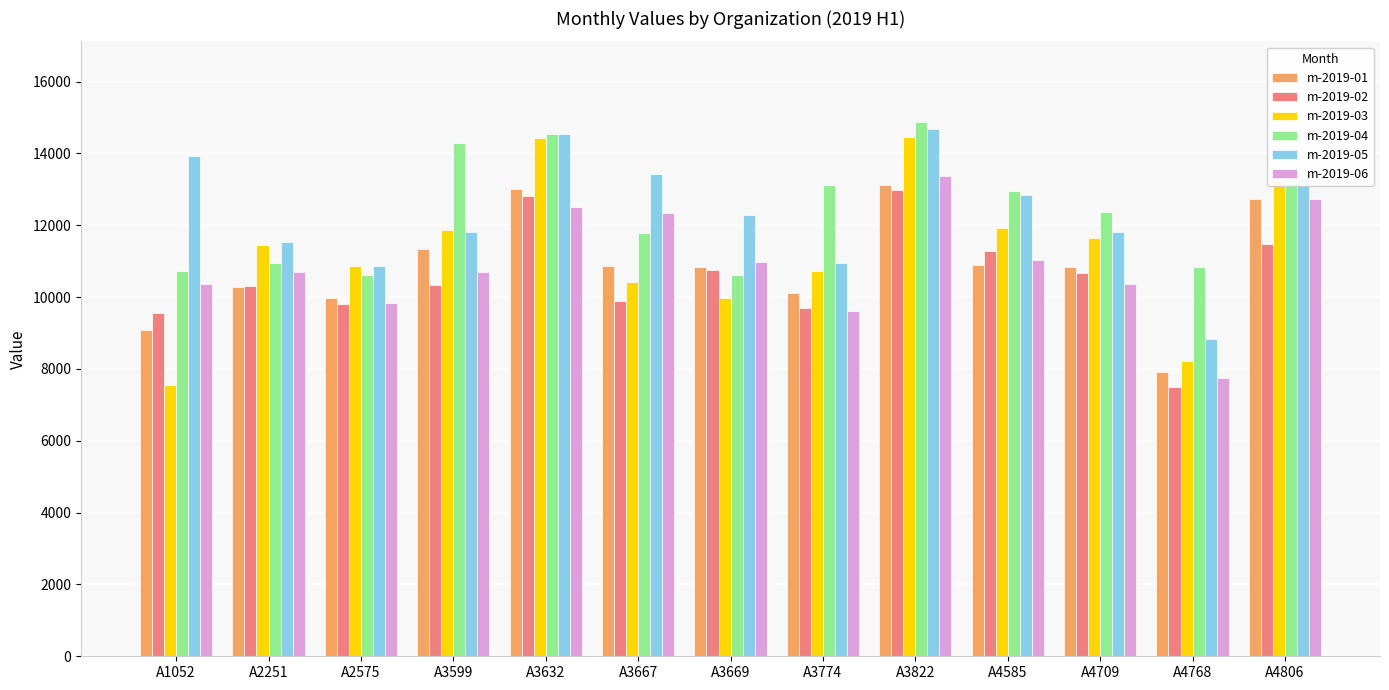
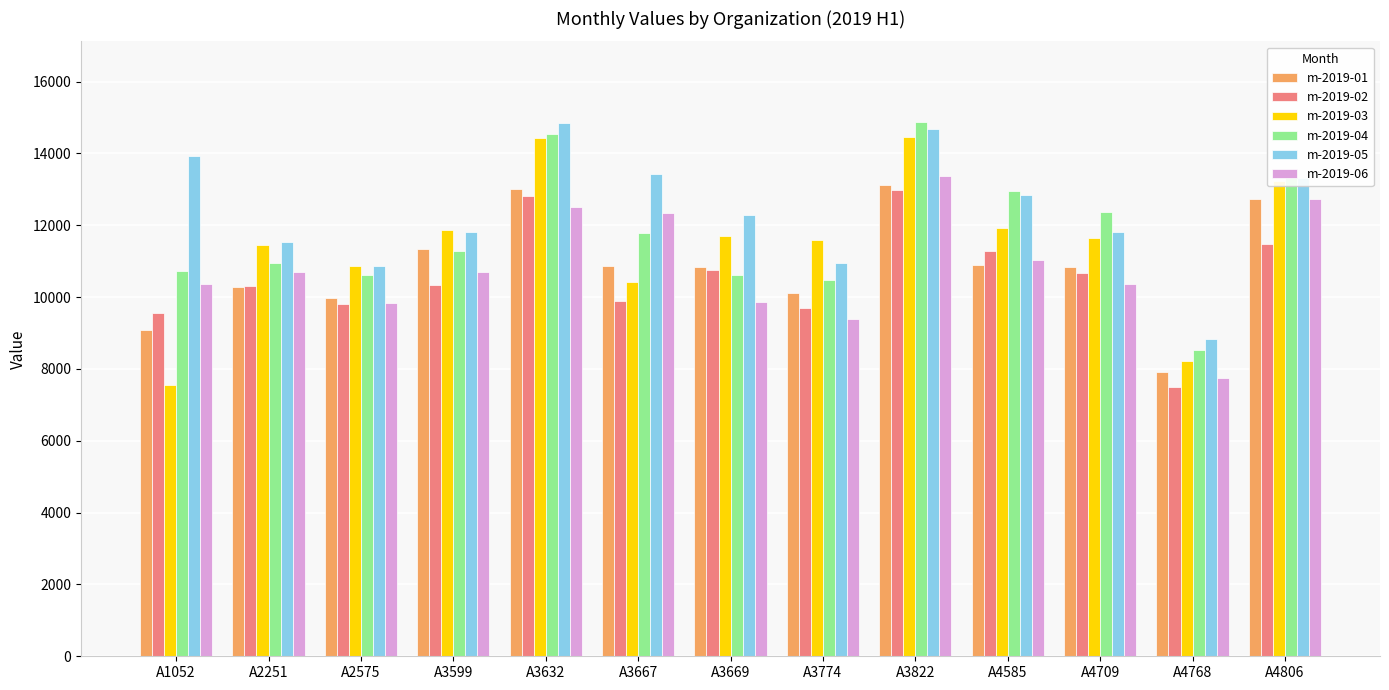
m-2019-04, A3599: 14300 -> 11300
m-2019-05, A3632: 14500 -> 14800
m-2019-03, A3669: 10000 -> 11700
m-2019-06, A3669: 11000 -> 9900
m-2019-03, A3774: 10700 -> 11600
m-2019-04, A3774: 13100 -> 10500
m-2019-06, A3774: 9600 -> 9400
m-2019-04, A4768: 10800 -> 8500
